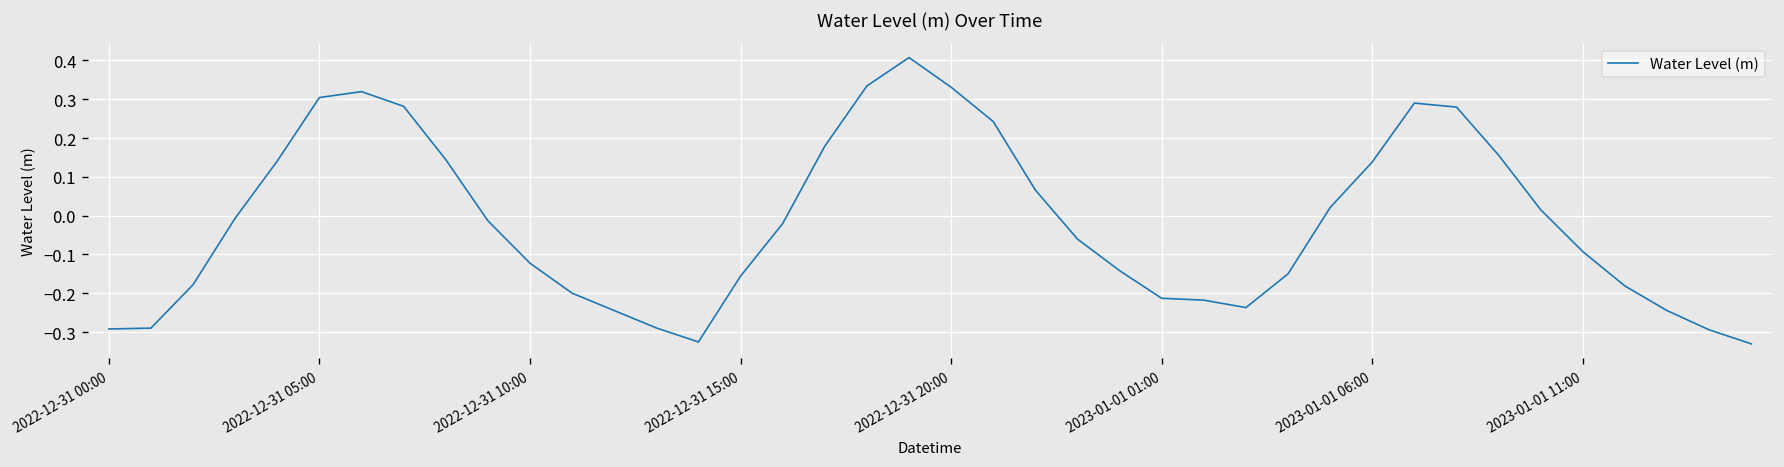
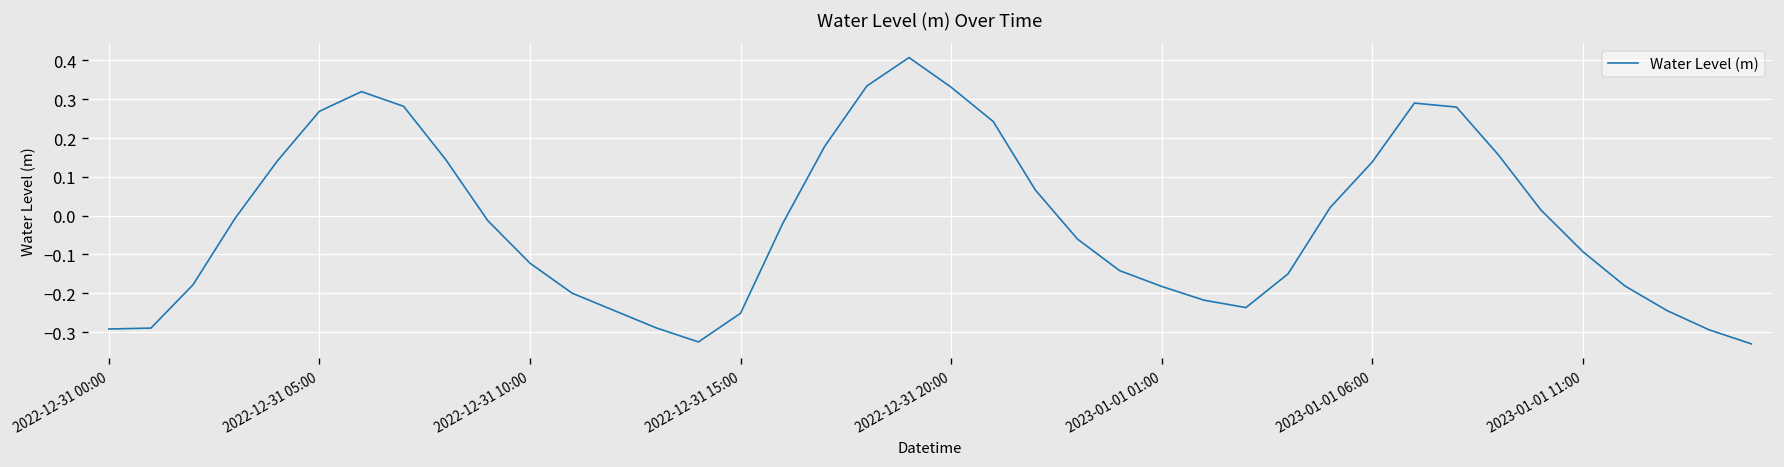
2022-12-31 05:00: 0.30 -> 0.27
2022-12-31 15:00: -0.16 -> -0.25
2023-01-01 01:00: -0.21 -> -0.18
